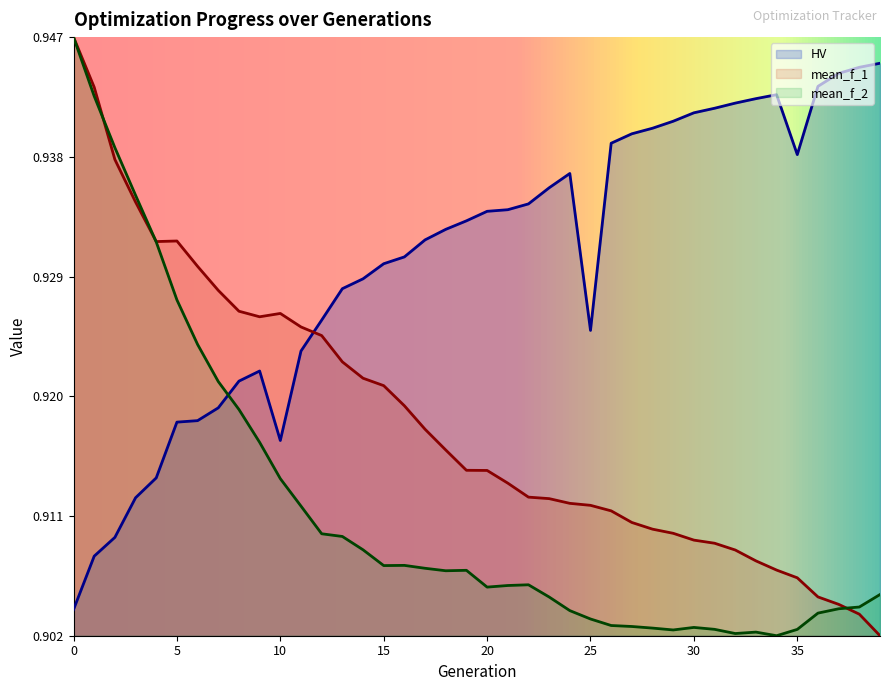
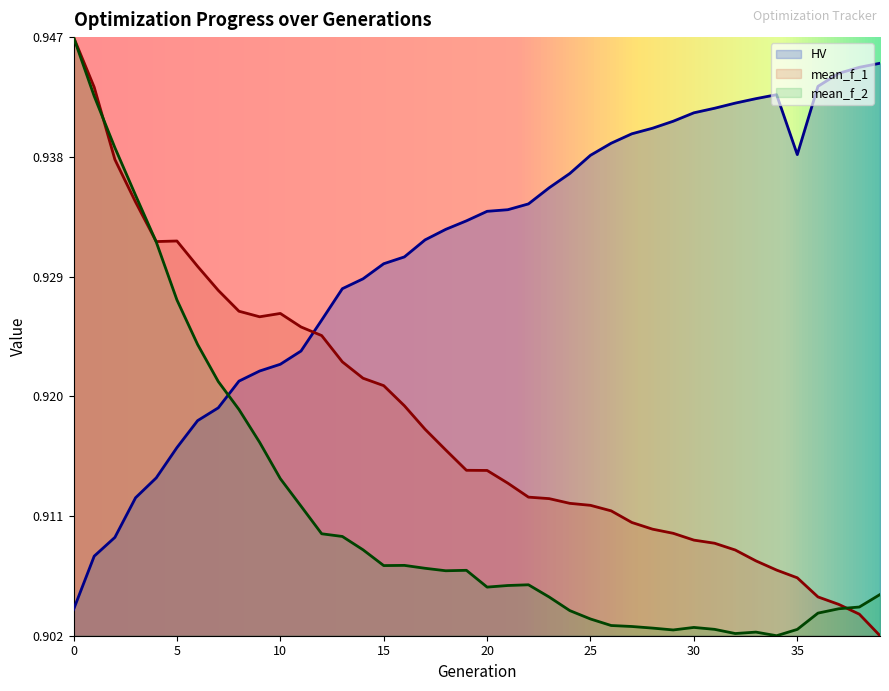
HV, 5: 0.9180 -> 0.9160
HV, 10: 0.9165 -> 0.9224
HV, 25: 0.9250 -> 0.9384
